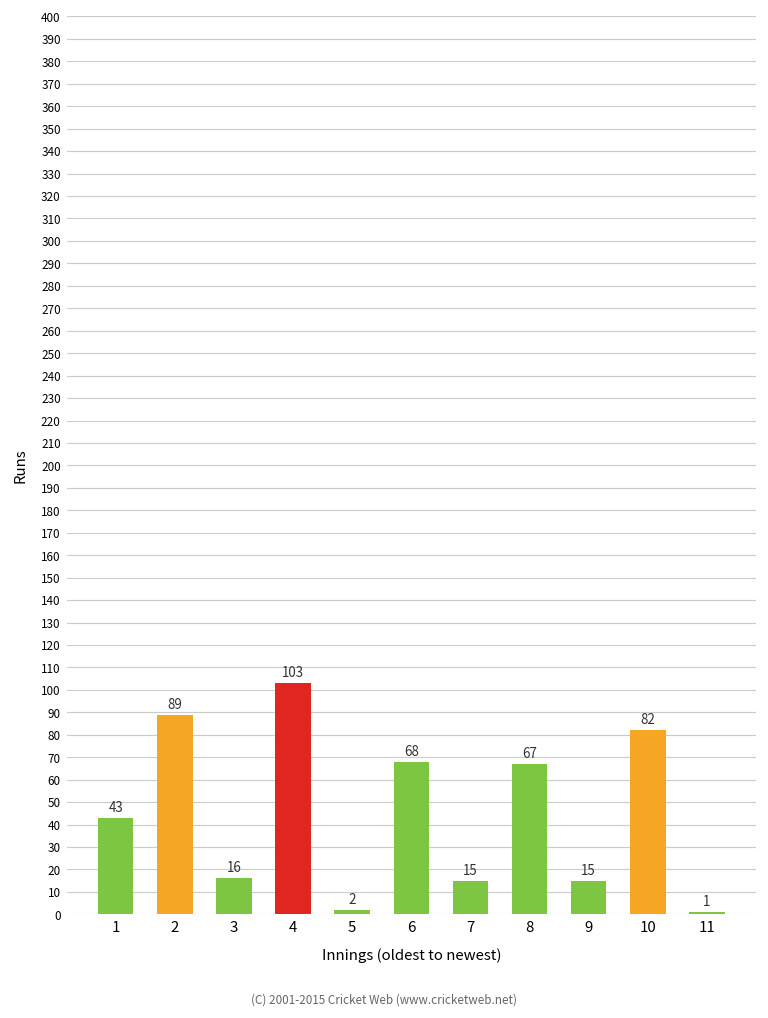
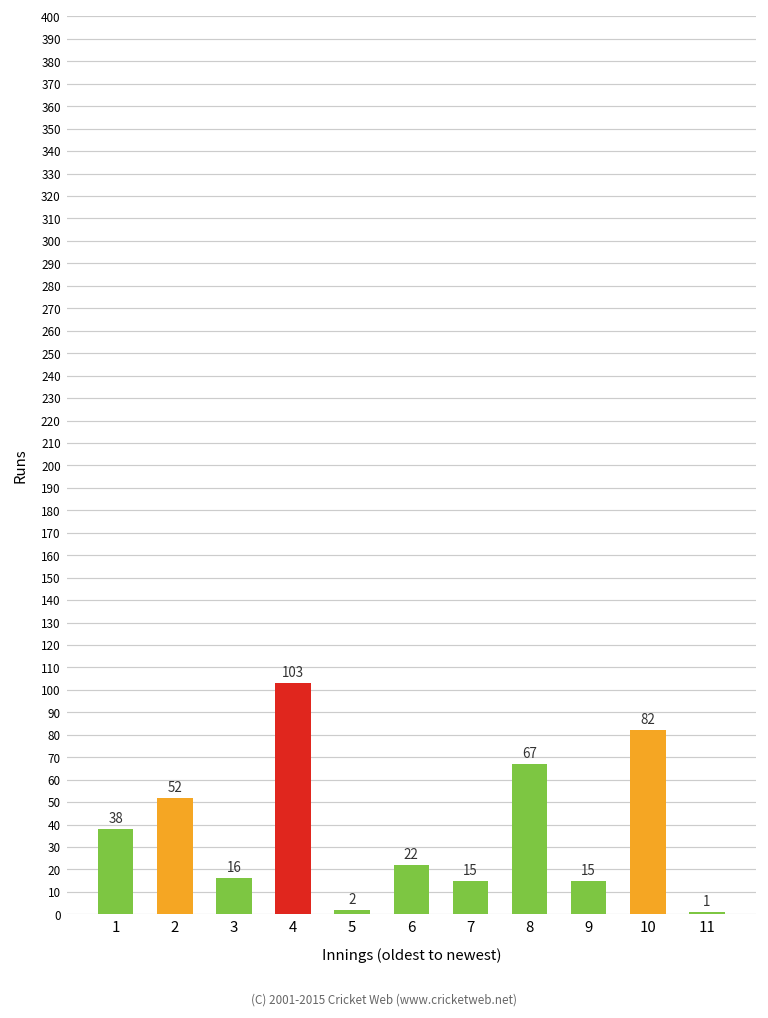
1: 43 -> 38
2: 89 -> 52
6: 68 -> 22
